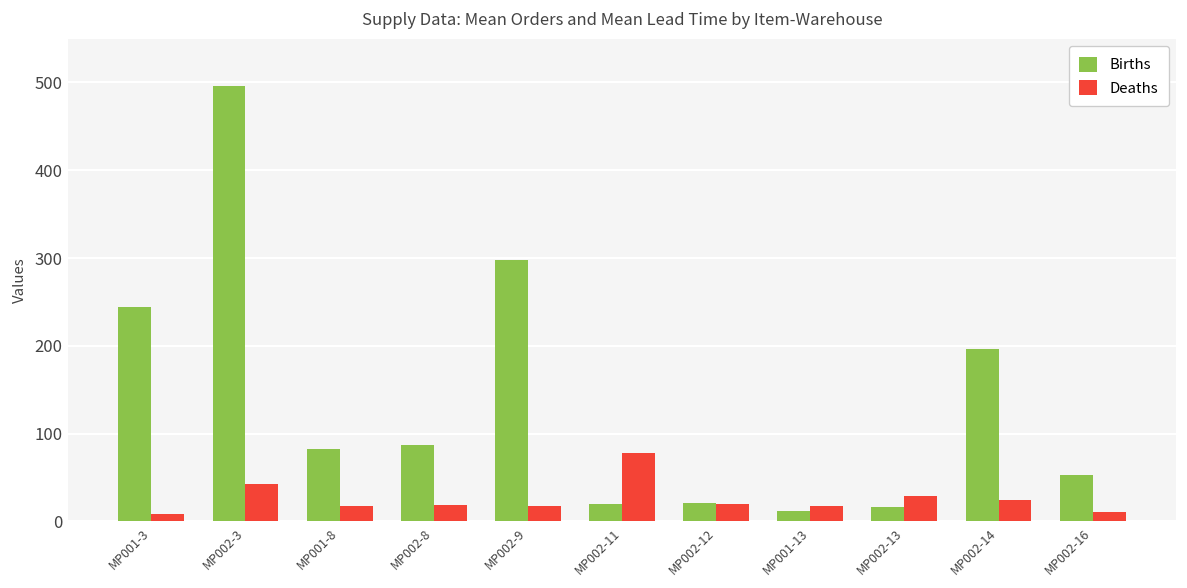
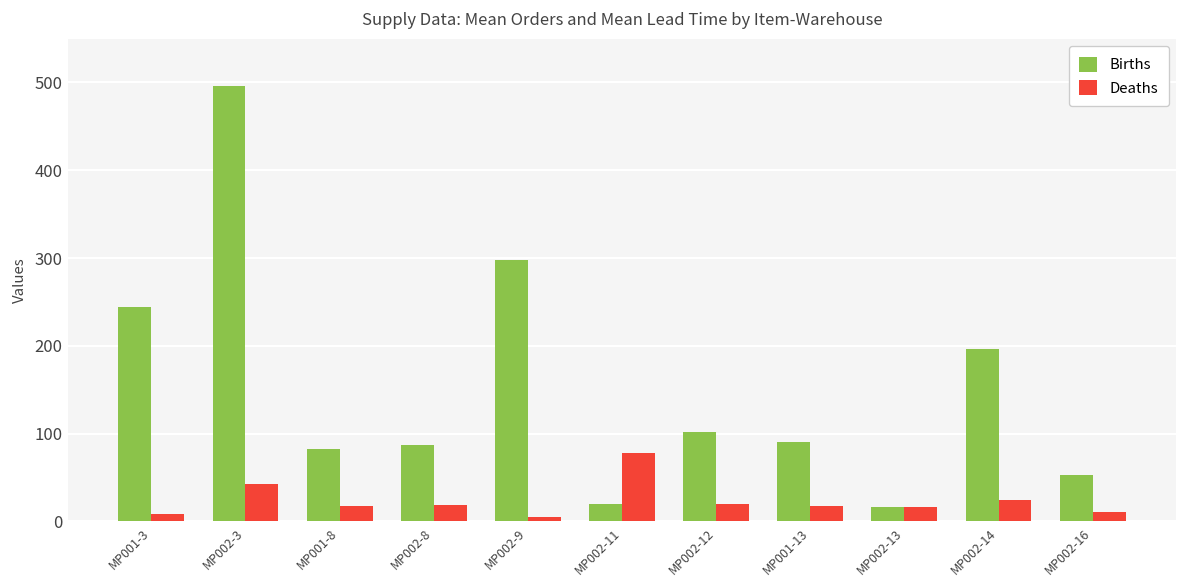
Deaths, MP002-9: 20 -> 10
Births, MP002-12: 20 -> 100
Births, MP001-13: 10 -> 90
Deaths, MP002-13: 30 -> 20
